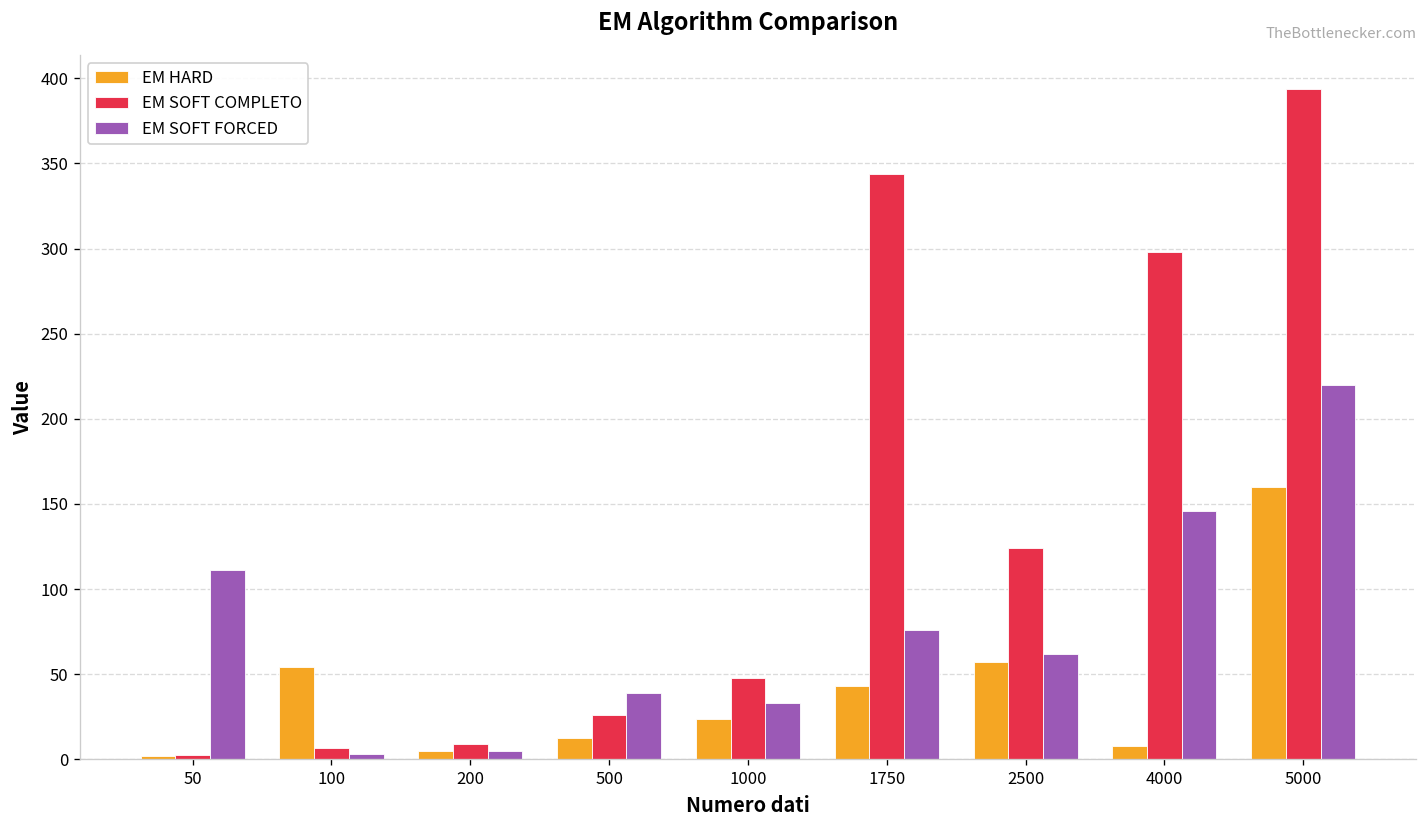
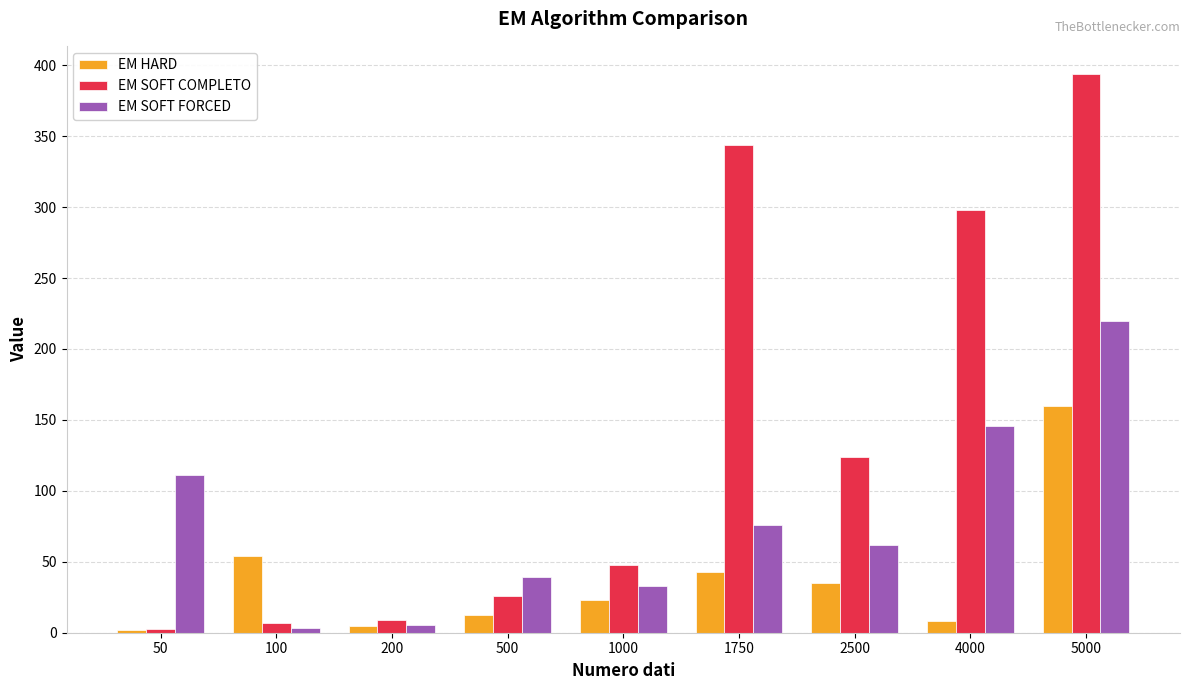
EM HARD, 2500: 57 -> 35
